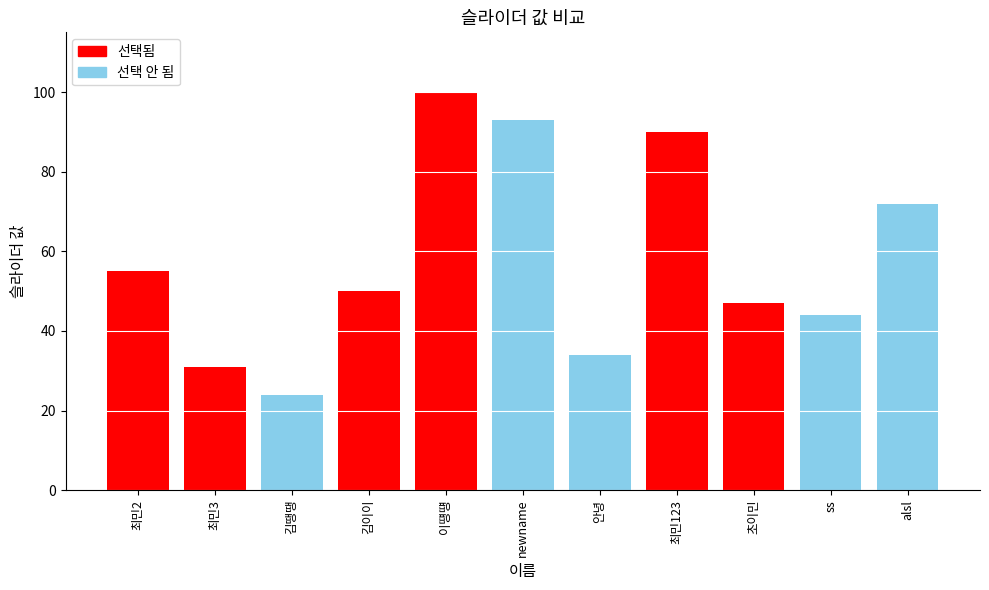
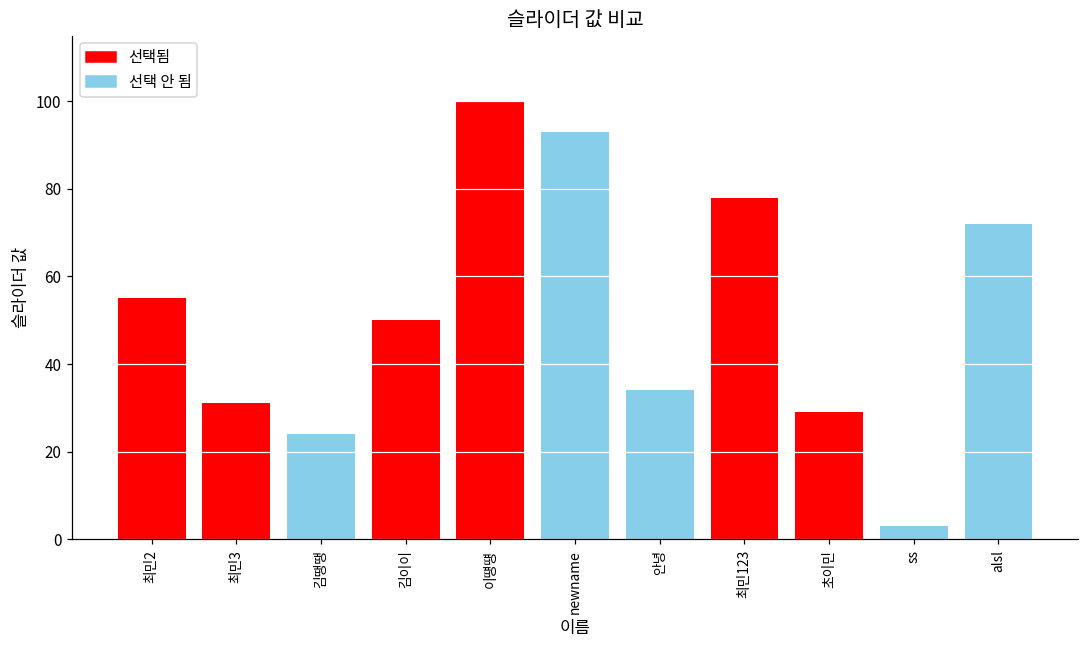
최민123: 90 -> 78
초이민: 47 -> 29
ss: 44 -> 3
